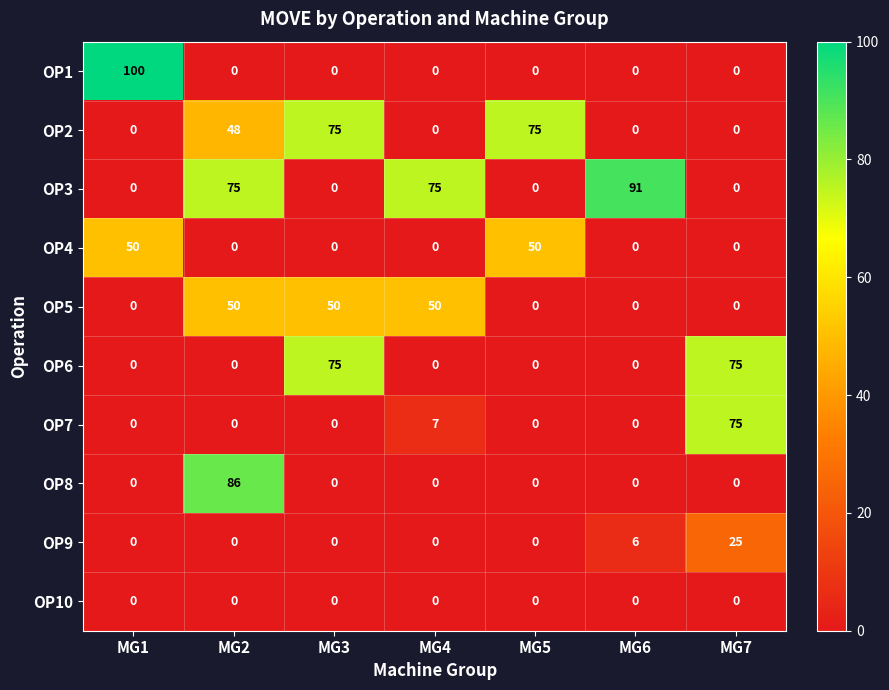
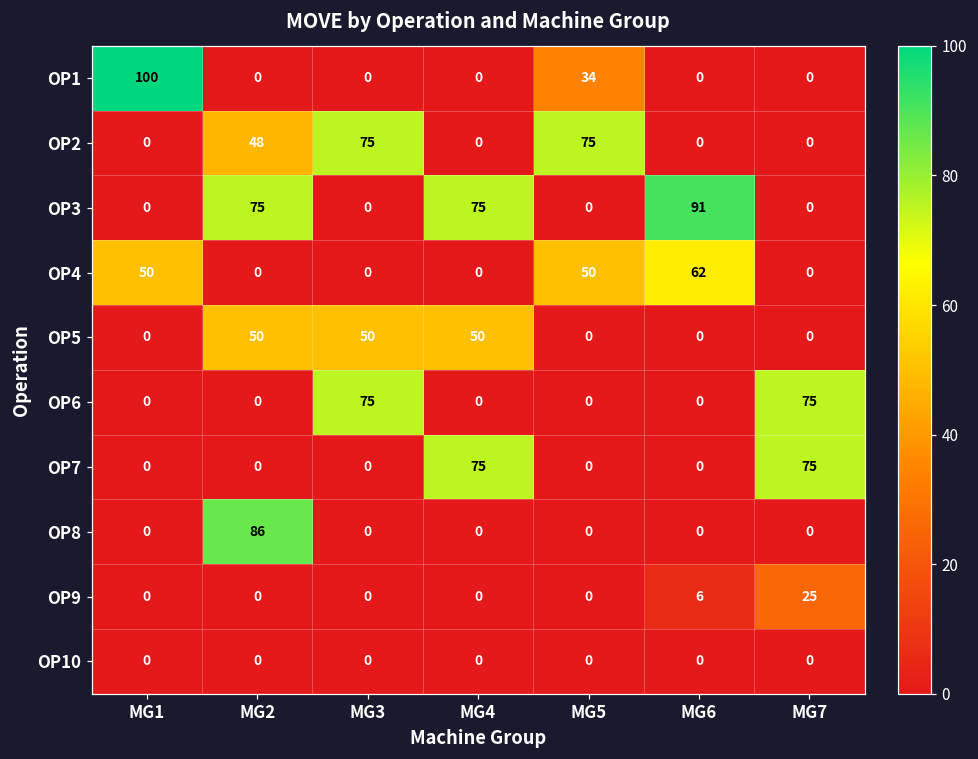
OP1, MG5: 0 -> 34
OP4, MG6: 0 -> 62
OP7, MG4: 7 -> 75
